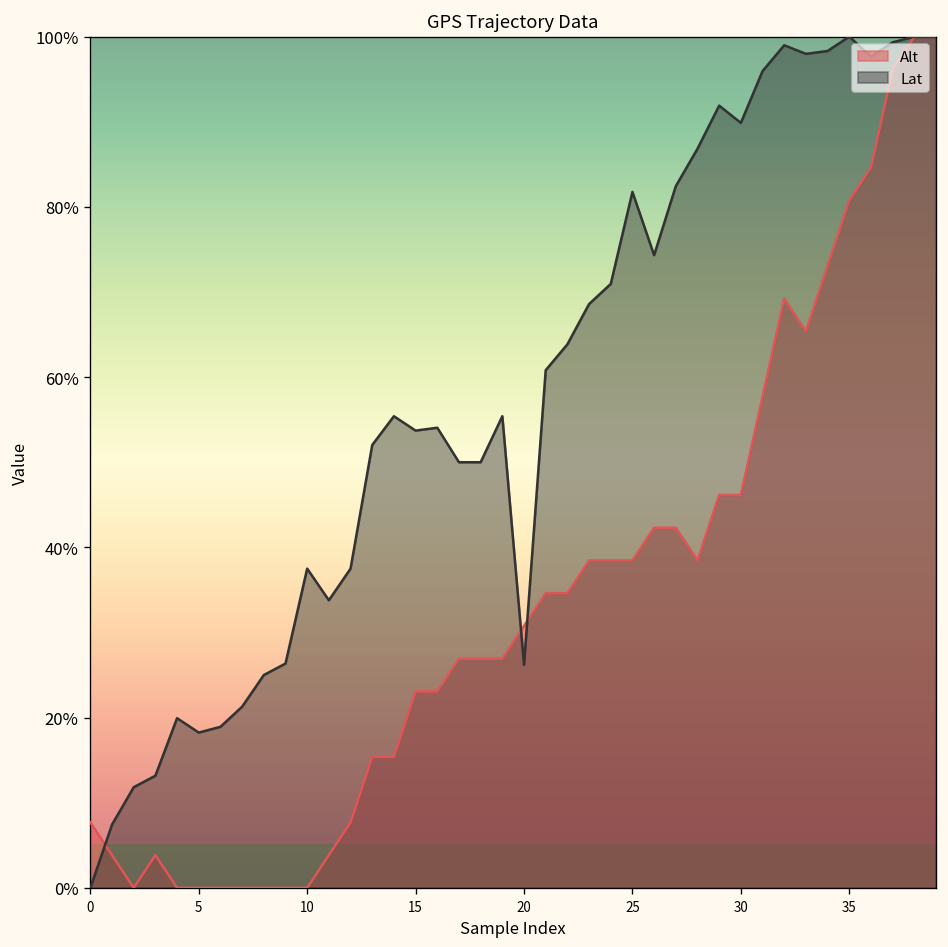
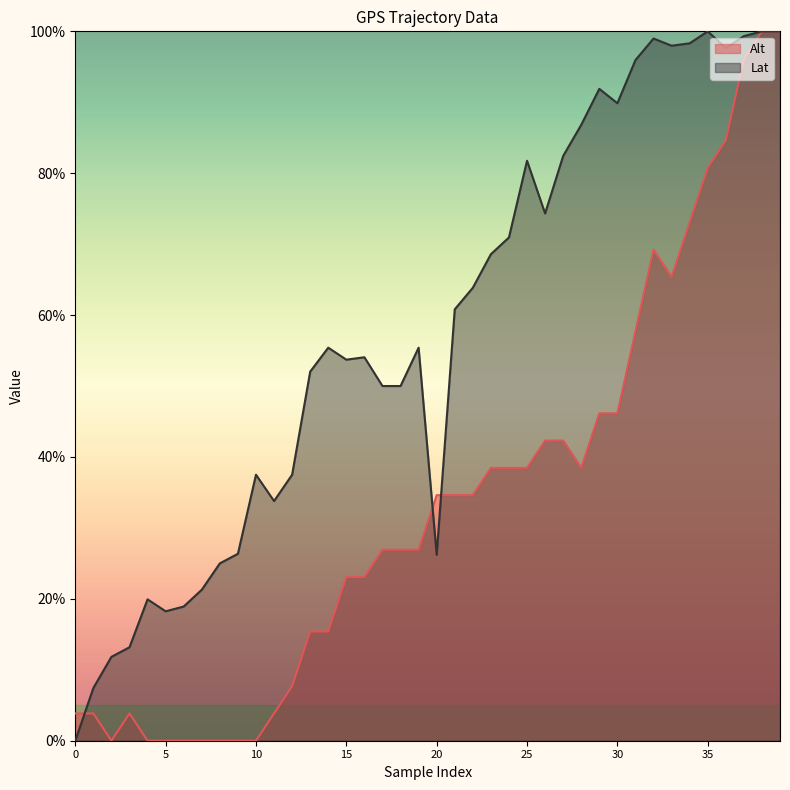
Alt, 0: 8% -> 4%
Alt, 20: 31% -> 35%
